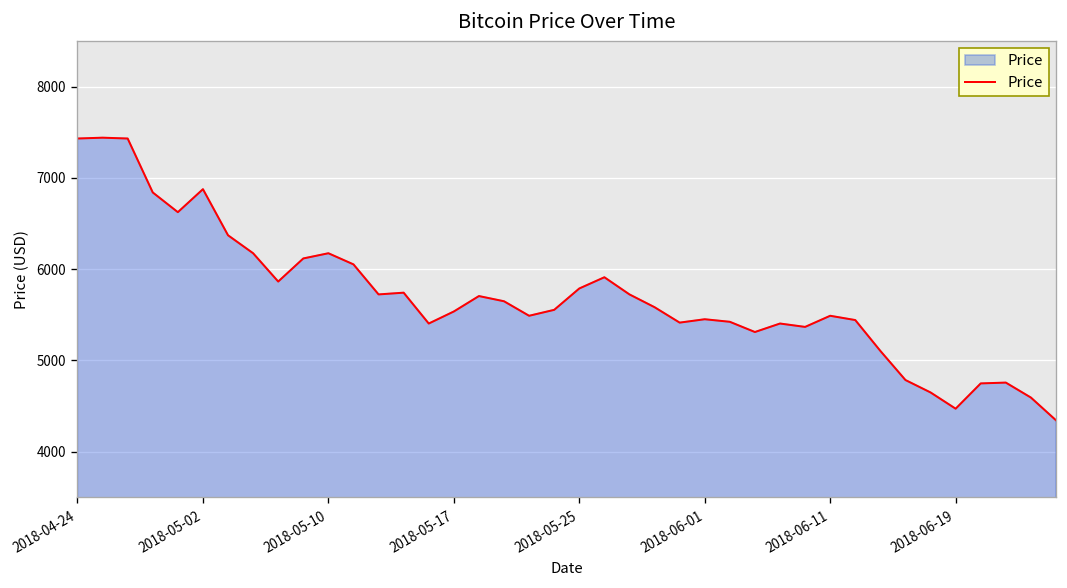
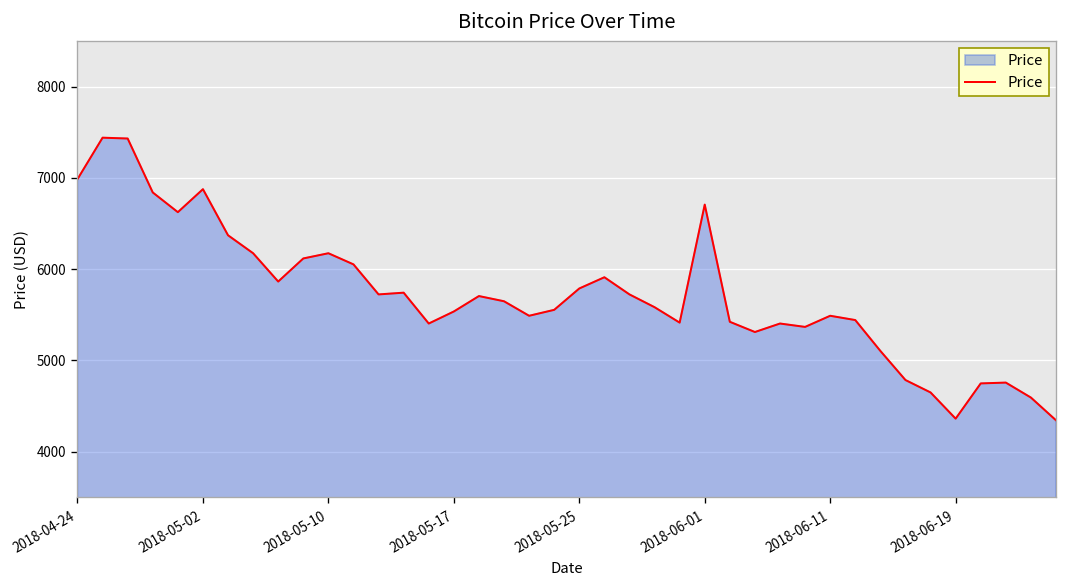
2018-04-24: 7400 -> 7000
2018-06-01: 5500 -> 6700
2018-06-19: 4500 -> 4400
